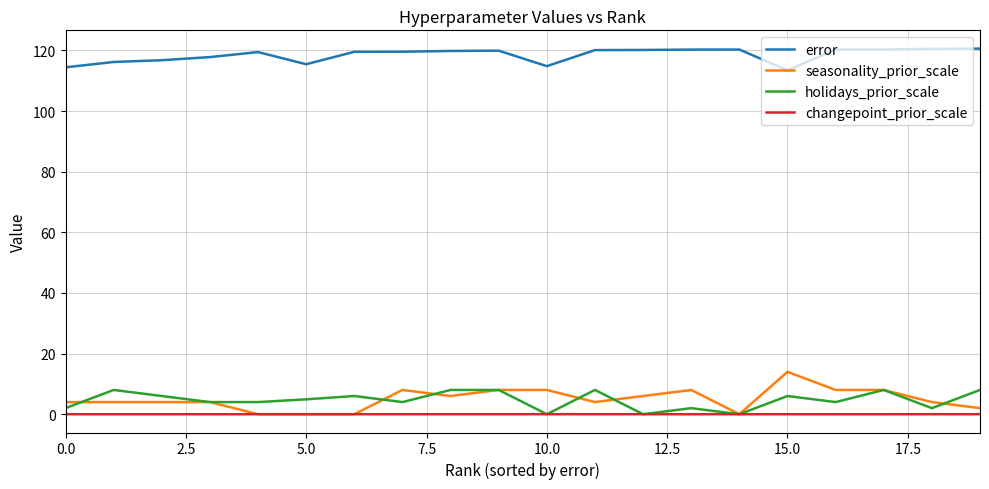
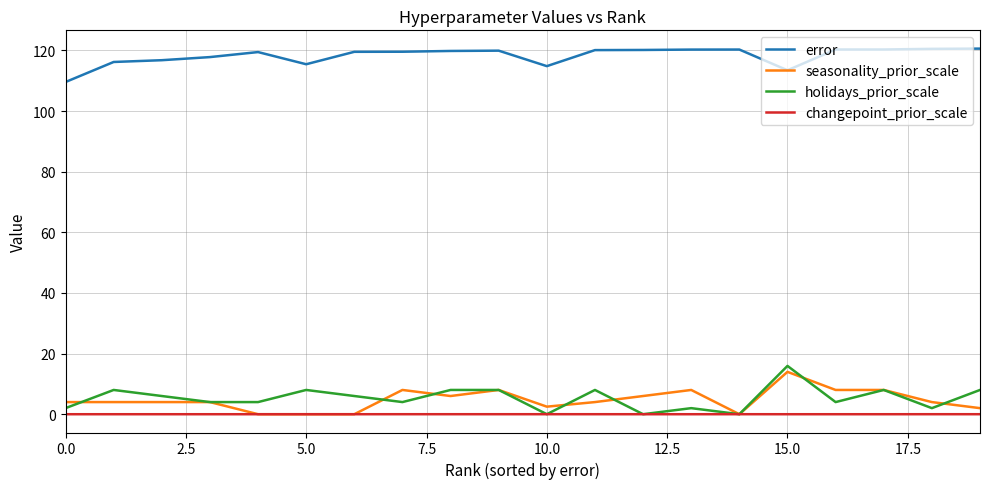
error, 0.0: 114 -> 110
holidays_prior_scale, 5.0: 5 -> 8
seasonality_prior_scale, 10.0: 8 -> 3
holidays_prior_scale, 15.0: 6 -> 16
